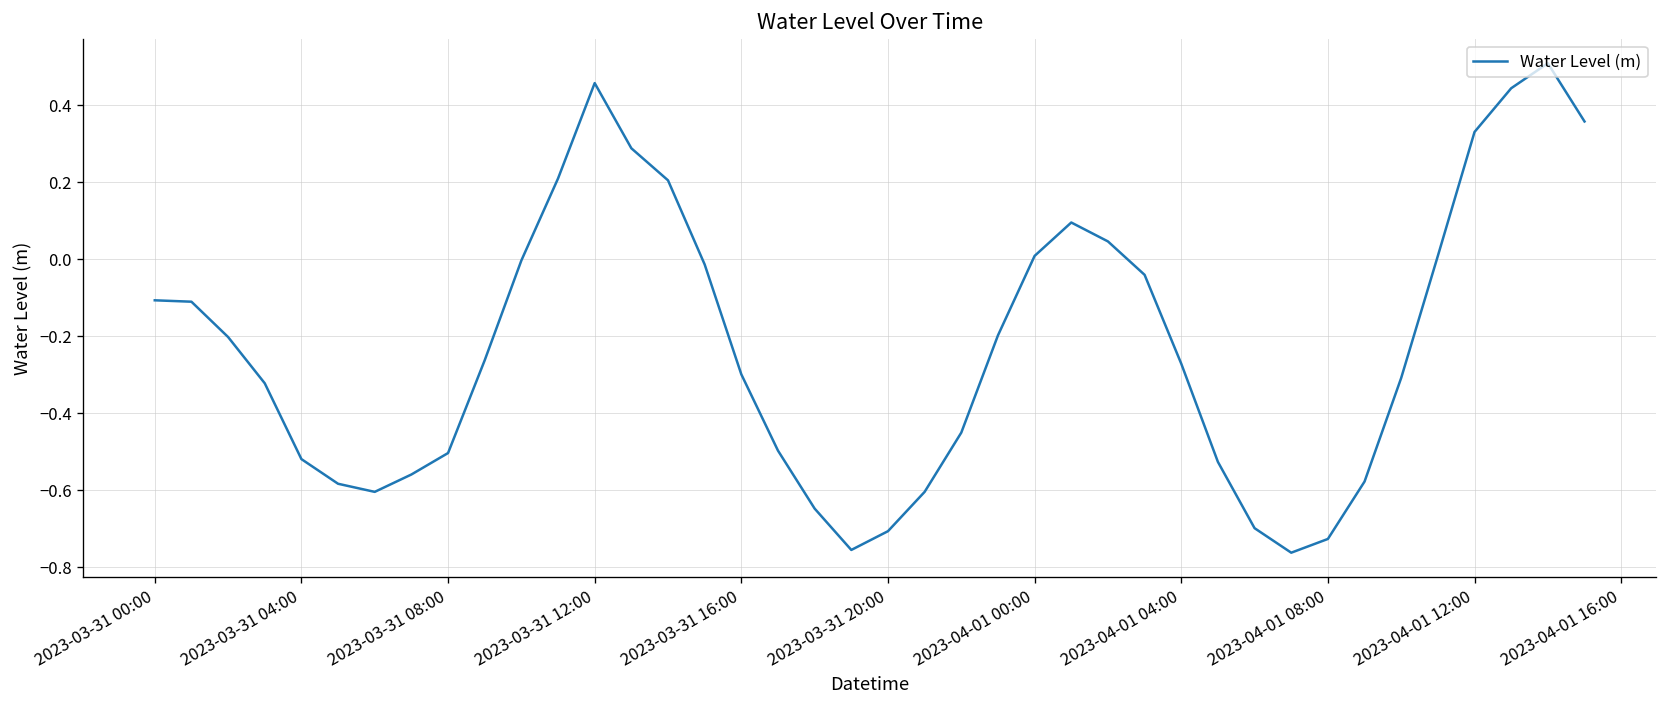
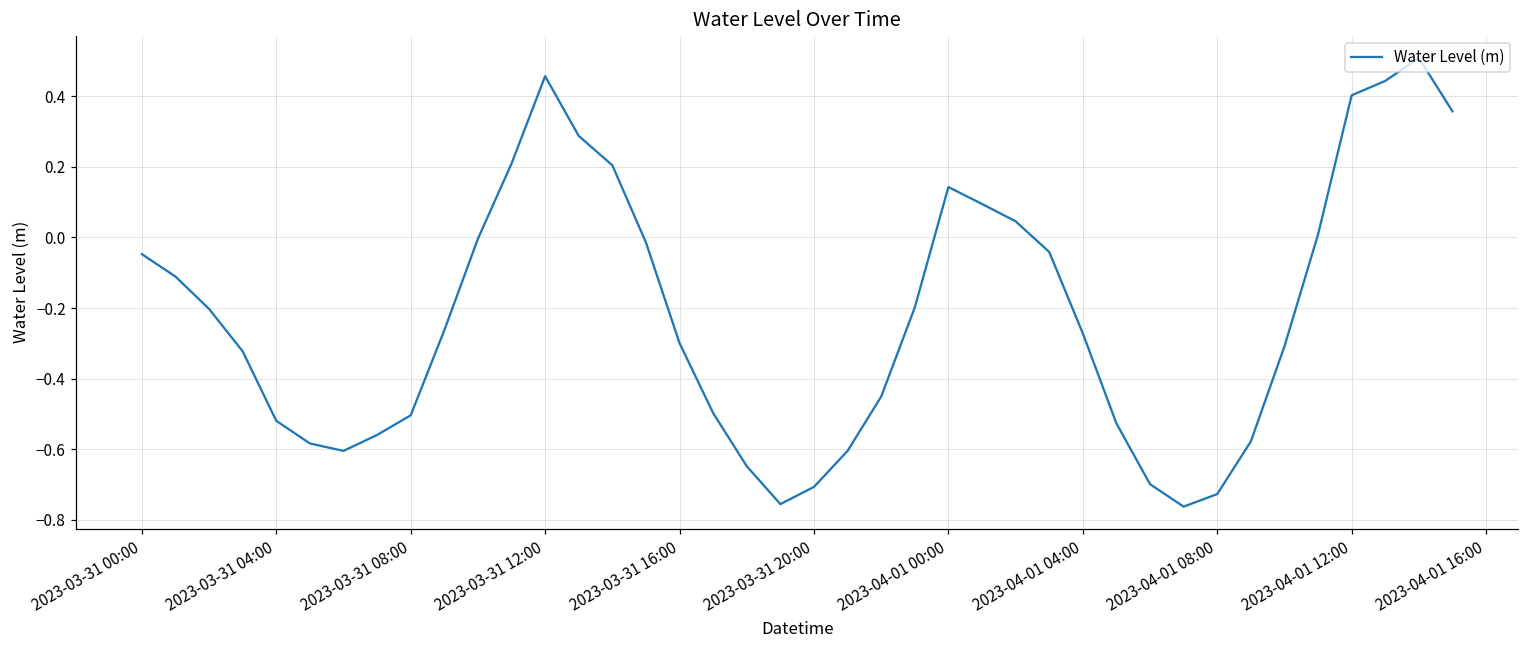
2023-03-31 00:00: -0.11 -> -0.05
2023-04-01 00:00: 0.01 -> 0.14
2023-04-01 12:00: 0.33 -> 0.40
